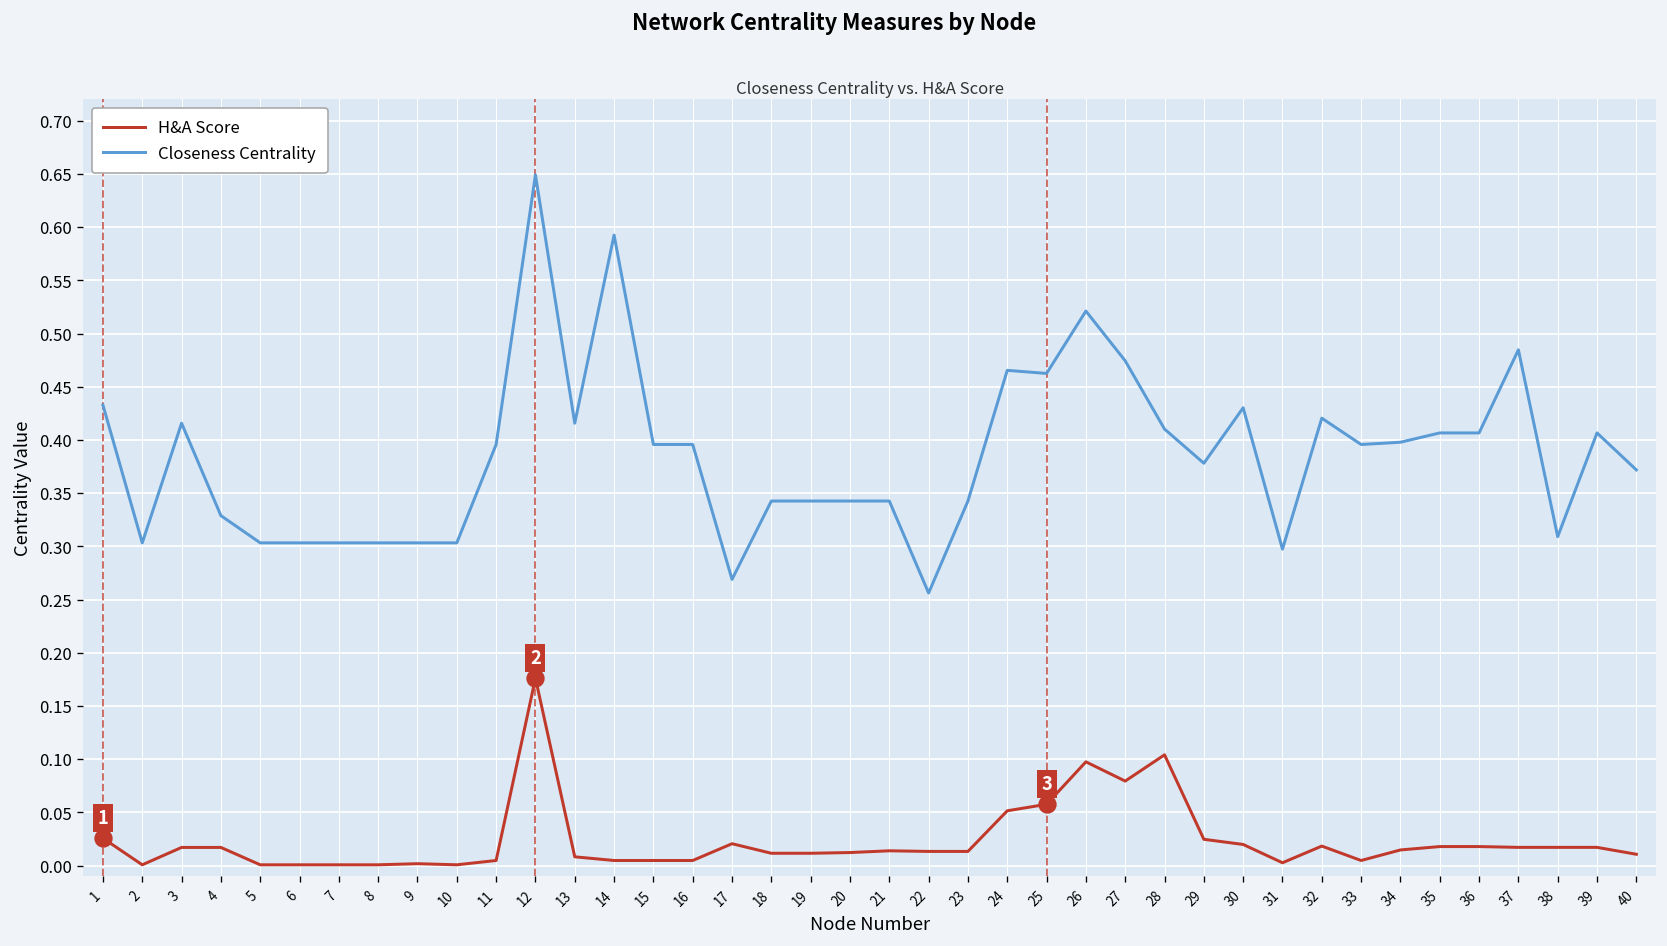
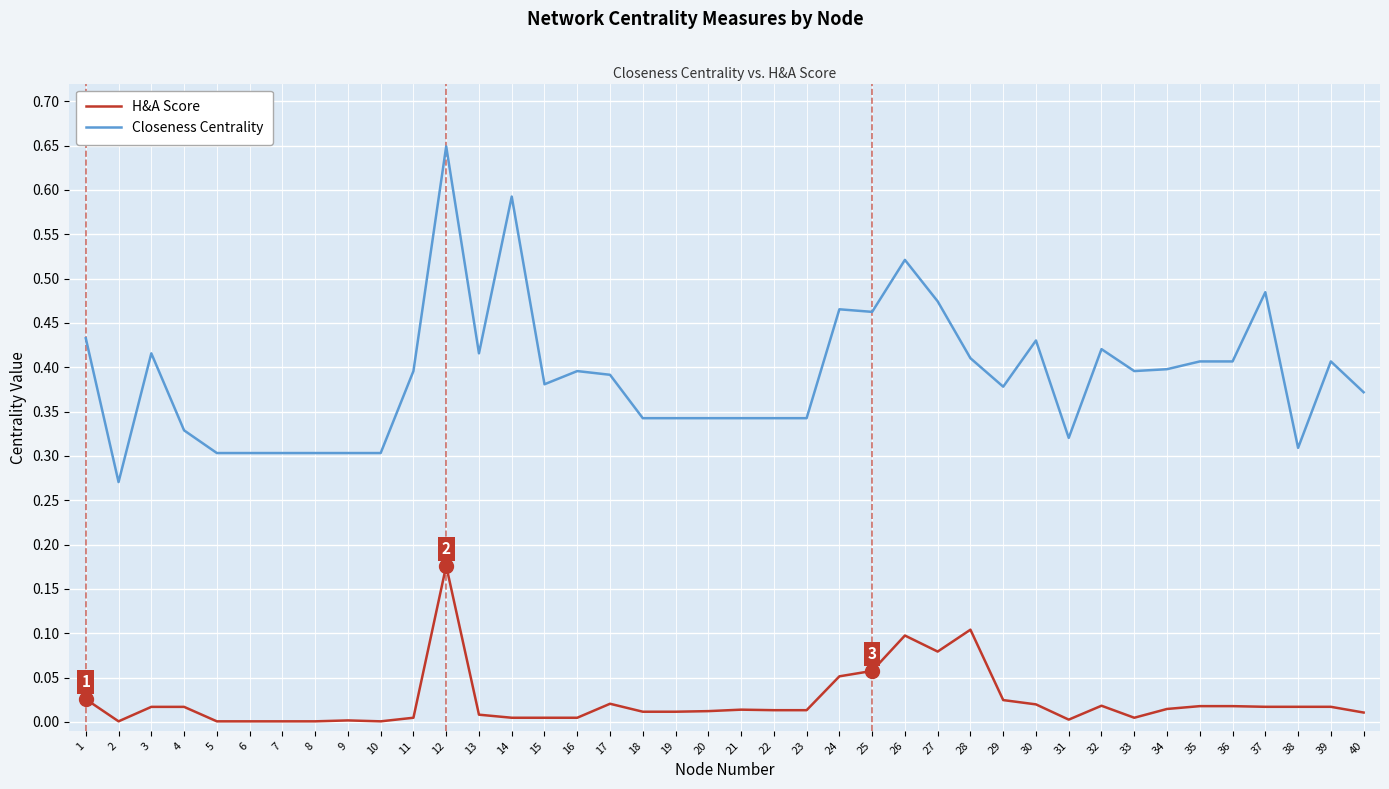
Closeness Centrality, 2: 0.30 -> 0.27
Closeness Centrality, 15: 0.40 -> 0.38
Closeness Centrality, 17: 0.27 -> 0.39
Closeness Centrality, 22: 0.26 -> 0.34
Closeness Centrality, 31: 0.30 -> 0.32
